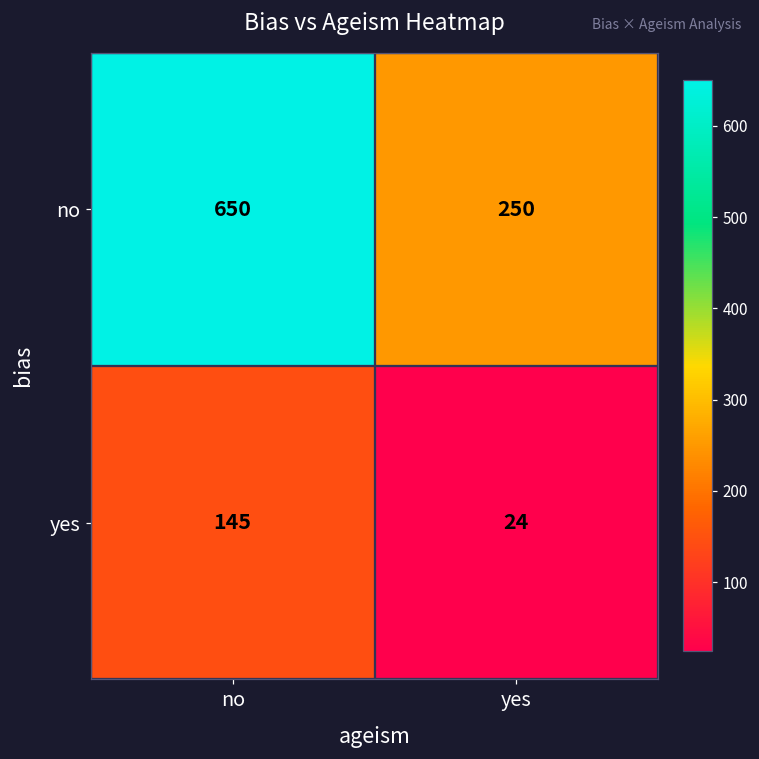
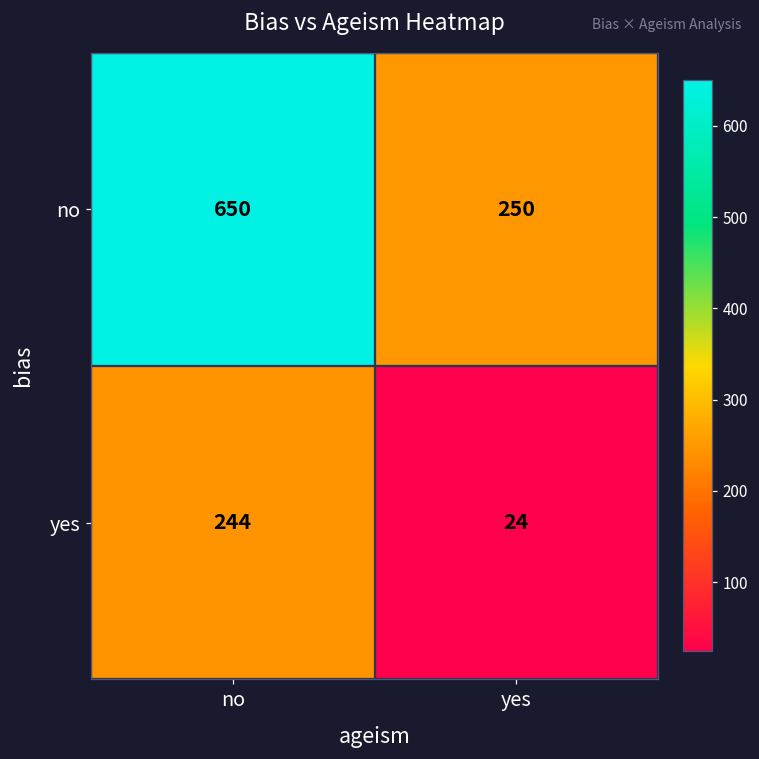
yes, no: 145 -> 244
